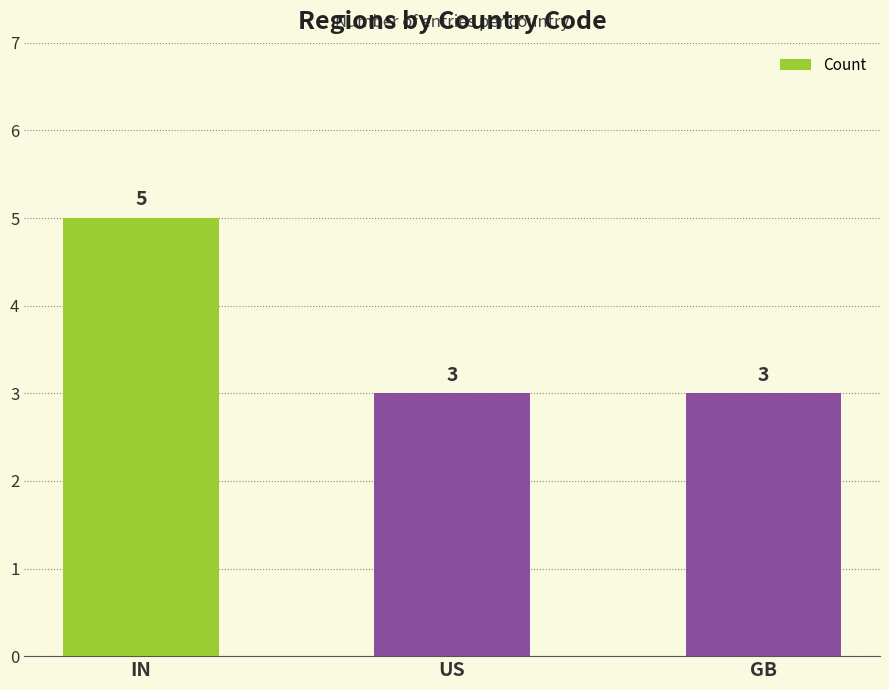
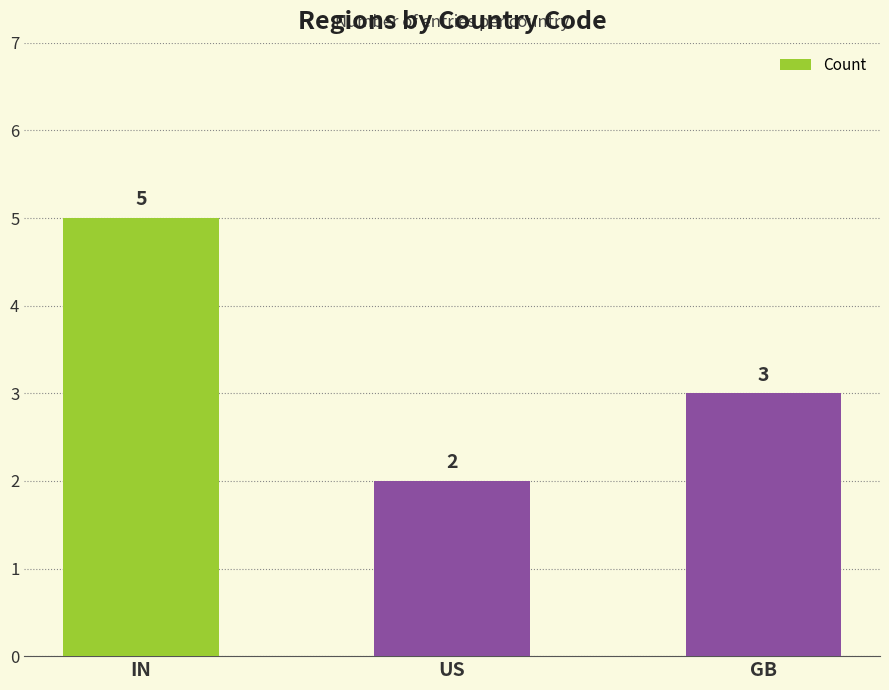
US: 3 -> 2
